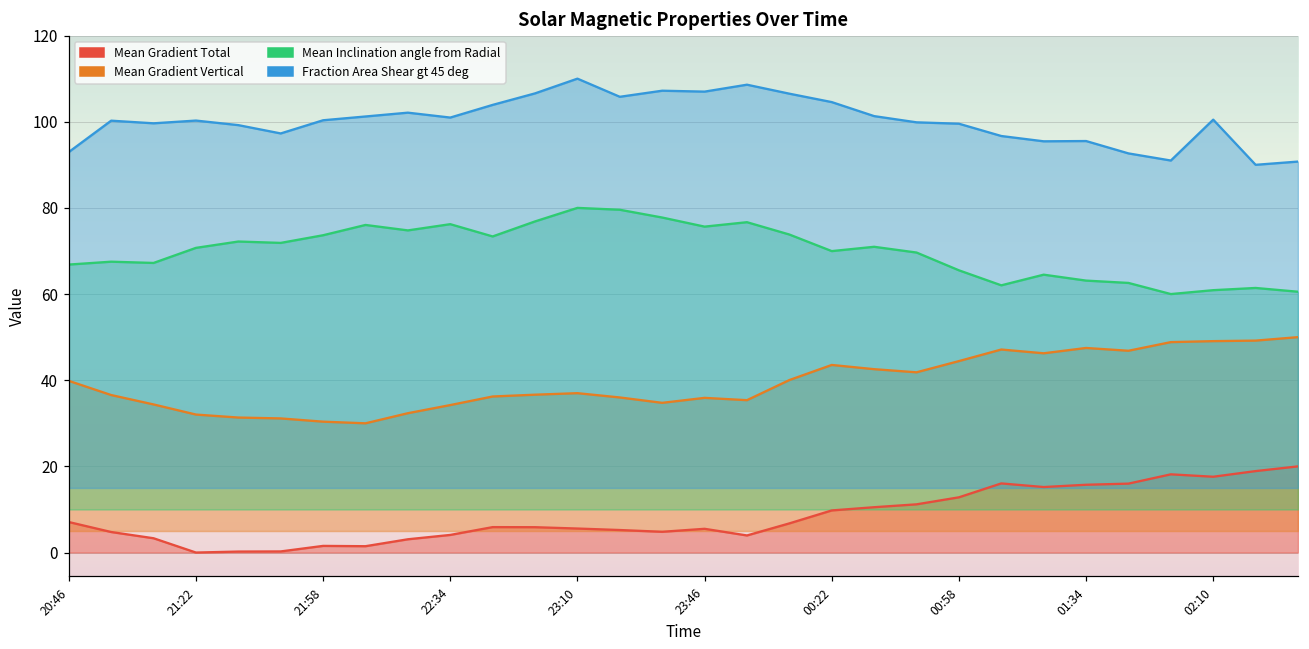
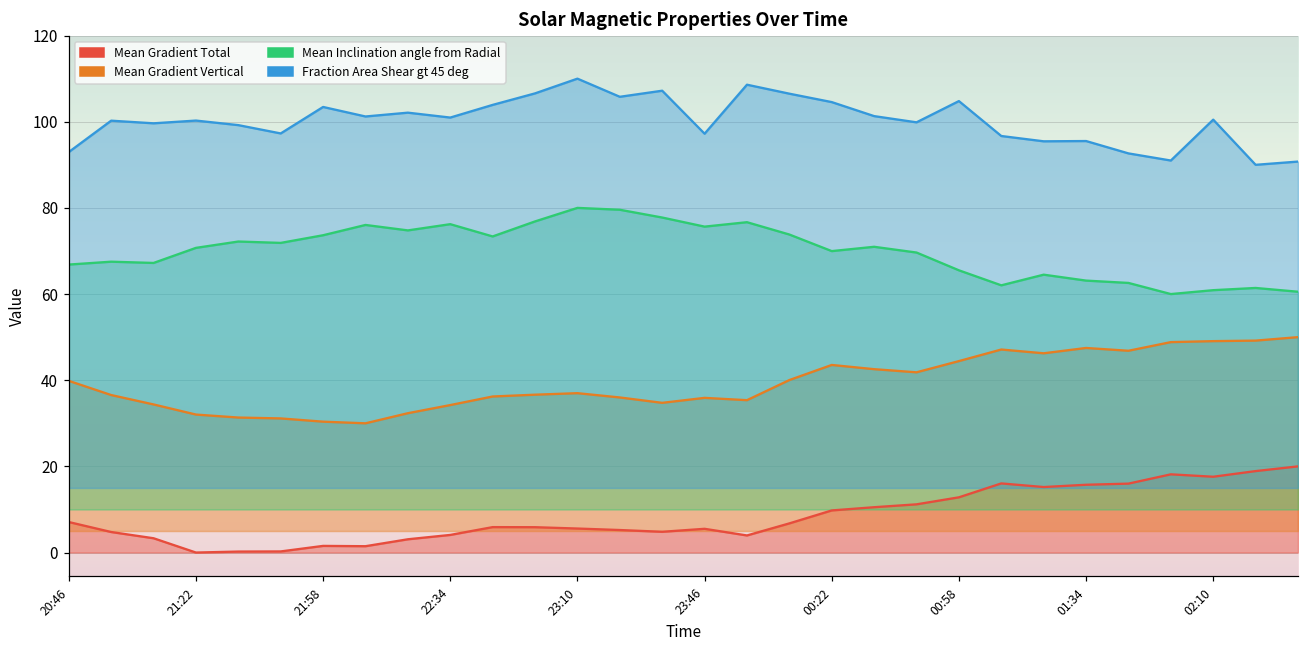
Fraction Area Shear gt 45 deg, 21:58: 100 -> 103
Fraction Area Shear gt 45 deg, 23:46: 107 -> 97
Fraction Area Shear gt 45 deg, 00:58: 100 -> 105
